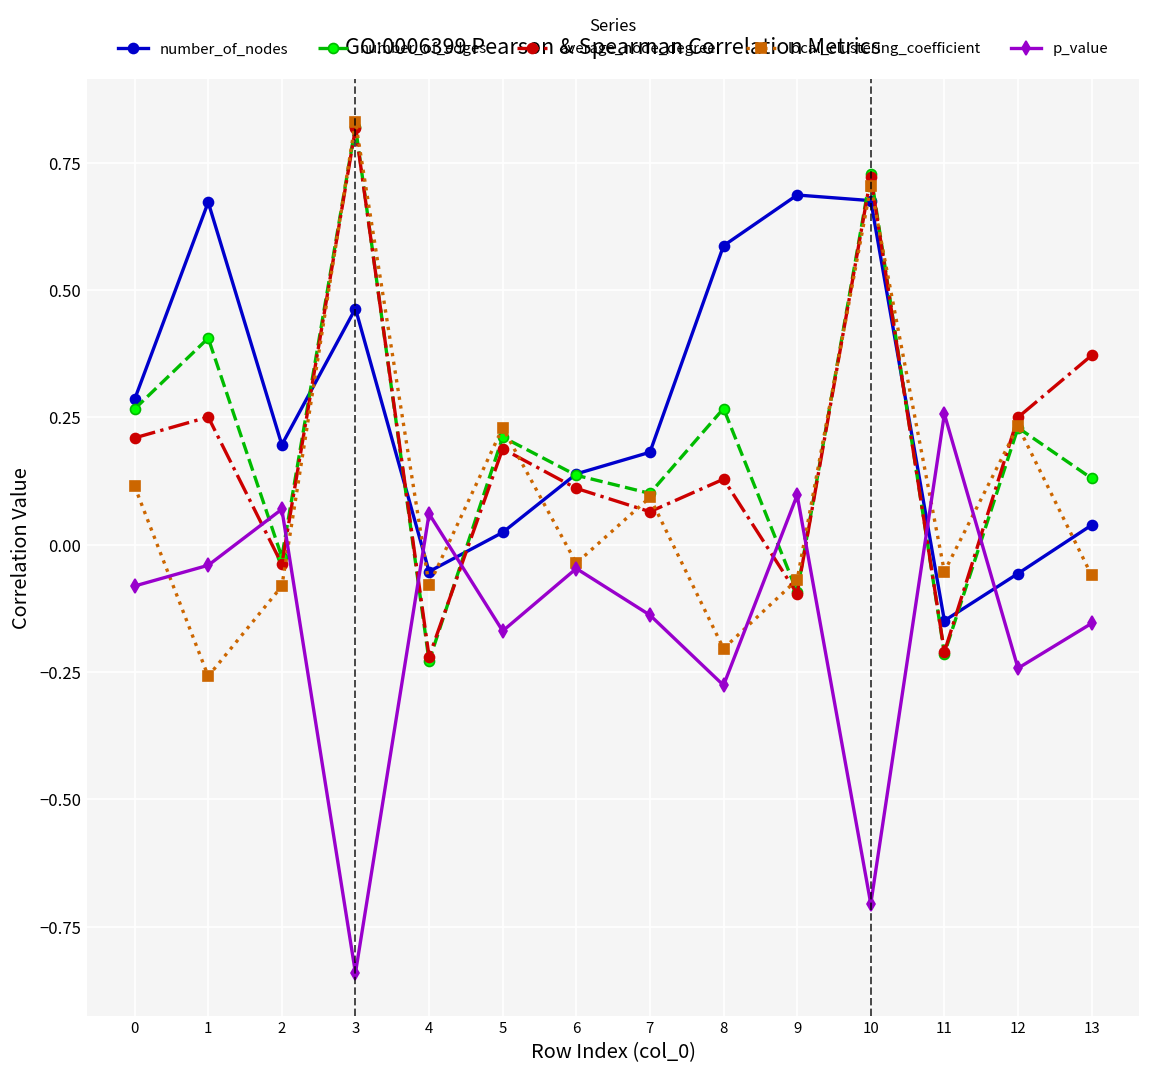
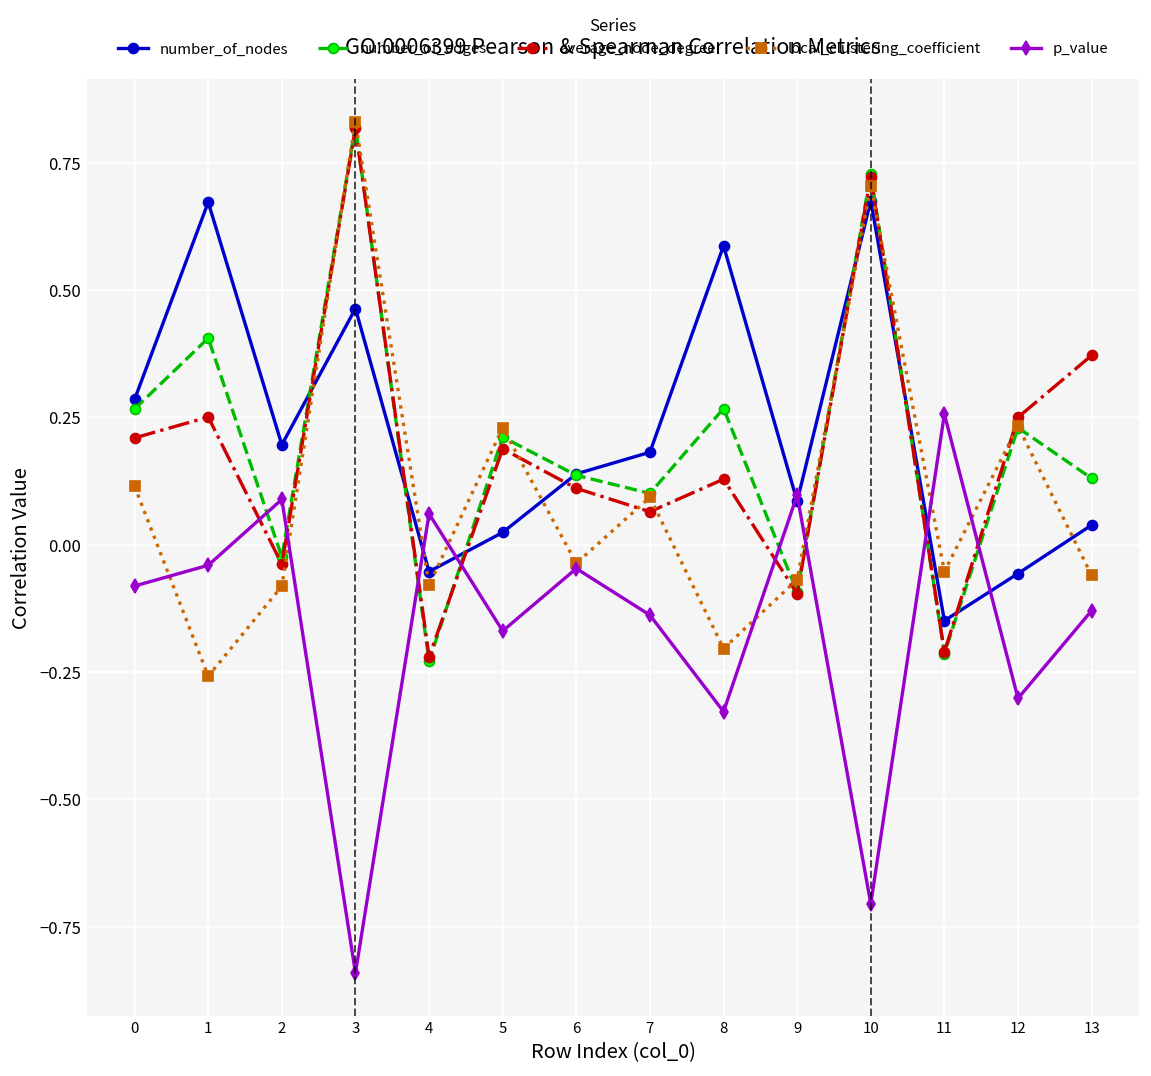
p_value, 2: 0.07 -> 0.09
p_value, 8: -0.28 -> -0.33
number_of_nodes, 9: 0.69 -> 0.09
p_value, 12: -0.24 -> -0.30
p_value, 13: -0.15 -> -0.13
